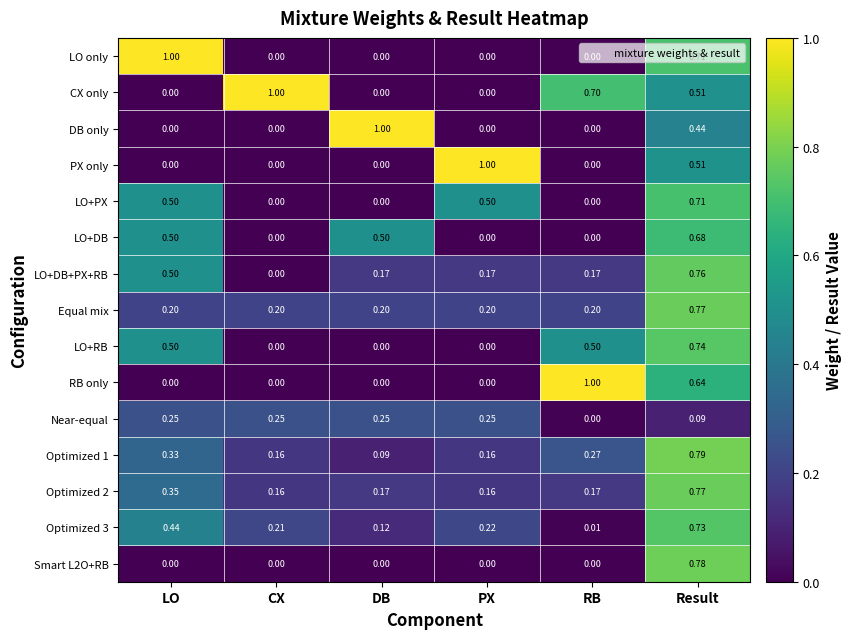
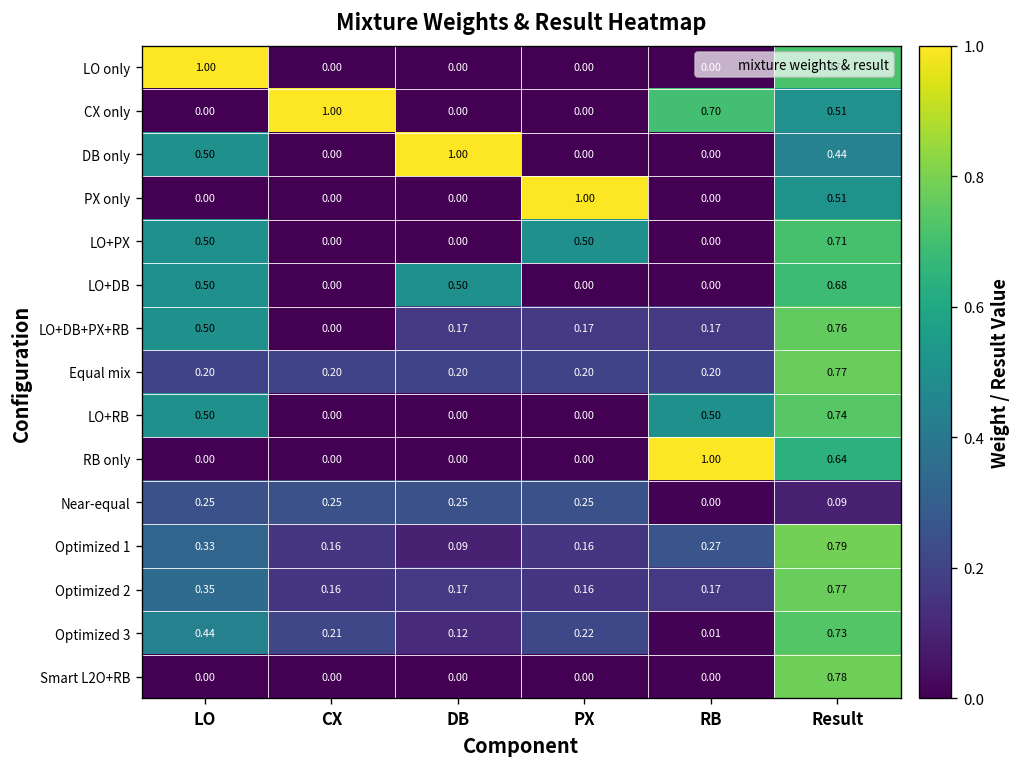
DB only, LO: 0.00 -> 0.50
